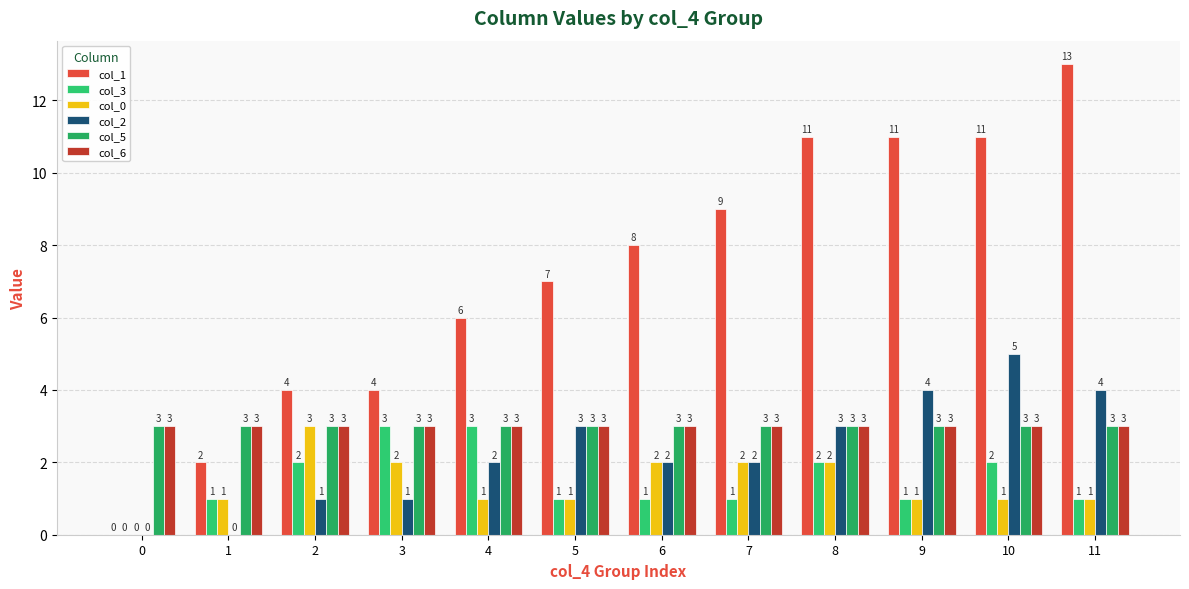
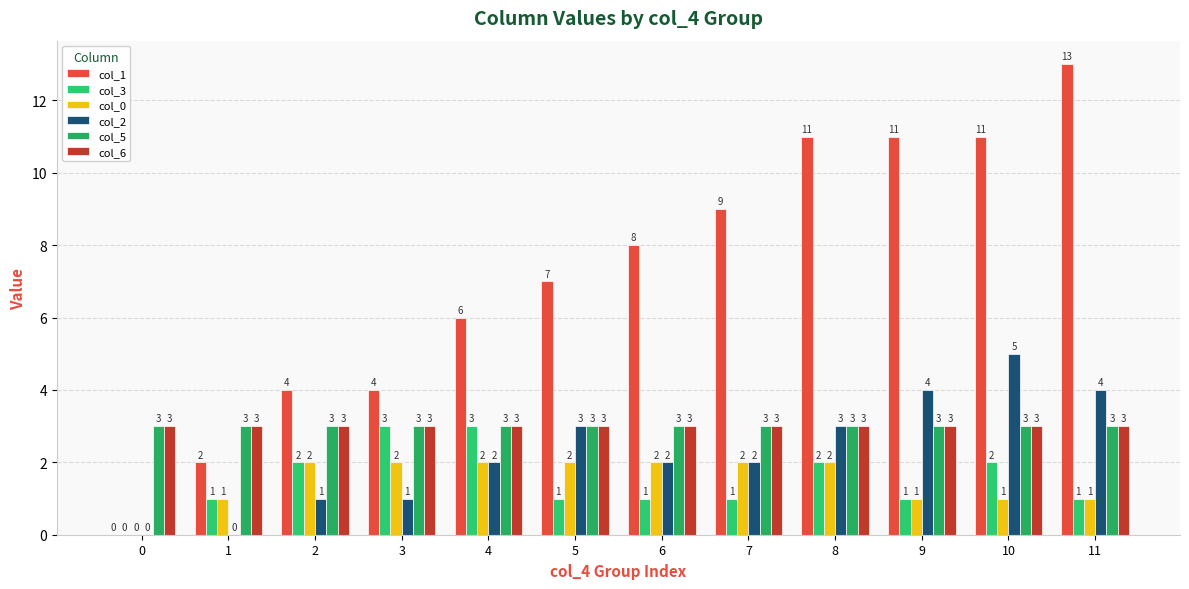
col_0, 2: 3 -> 2
col_0, 4: 1 -> 2
col_0, 5: 1 -> 2
